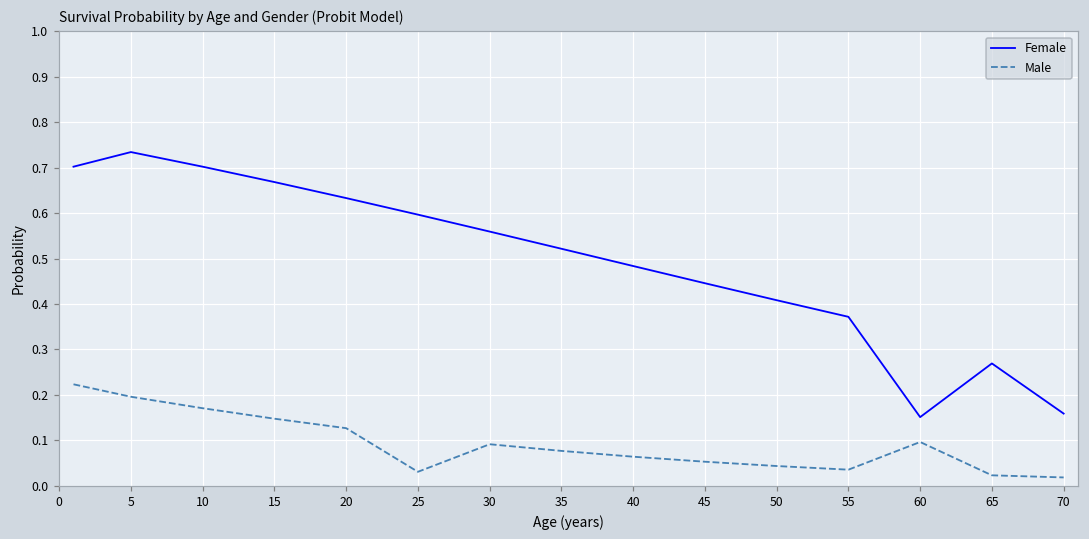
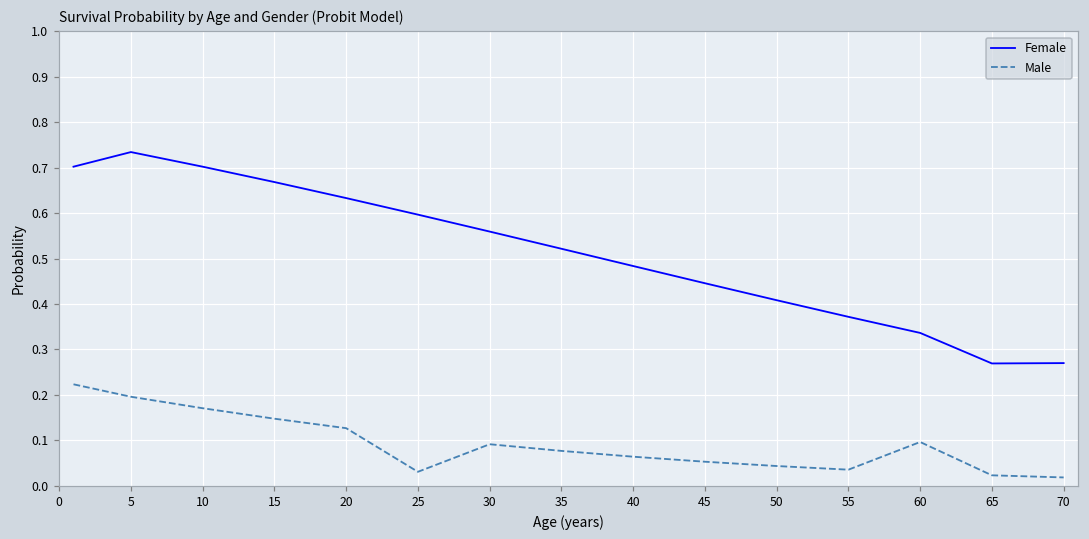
Female, 60: 0.15 -> 0.34
Female, 70: 0.16 -> 0.27
